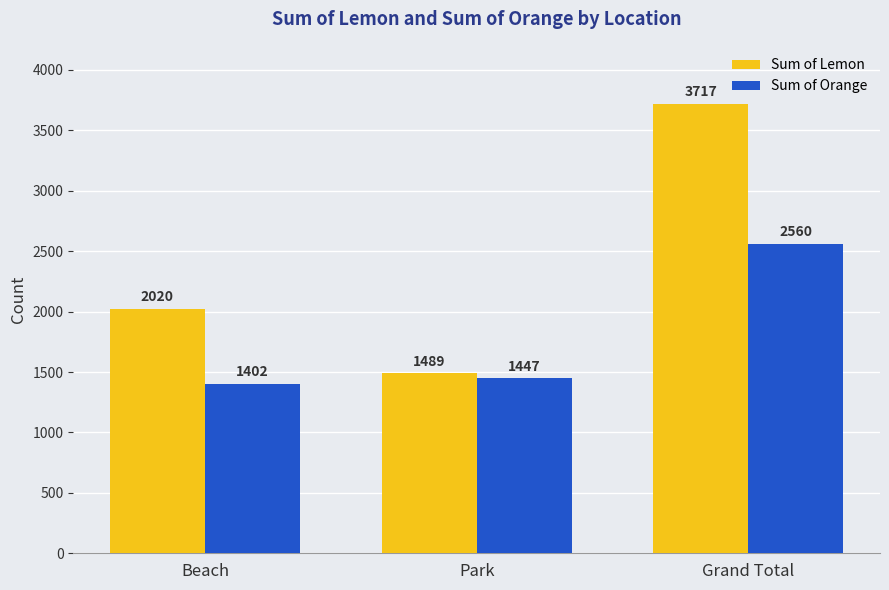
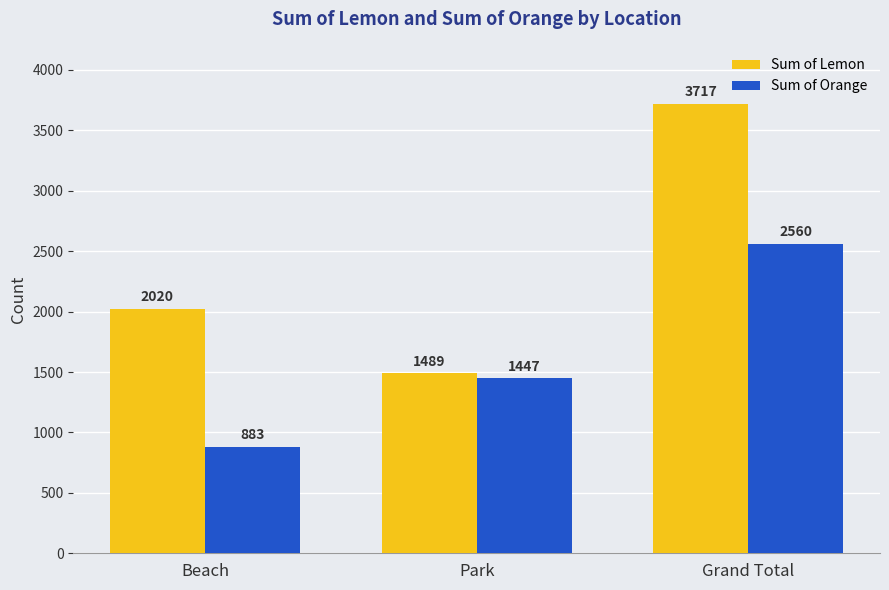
Sum of Orange, Beach: 1402 -> 883
